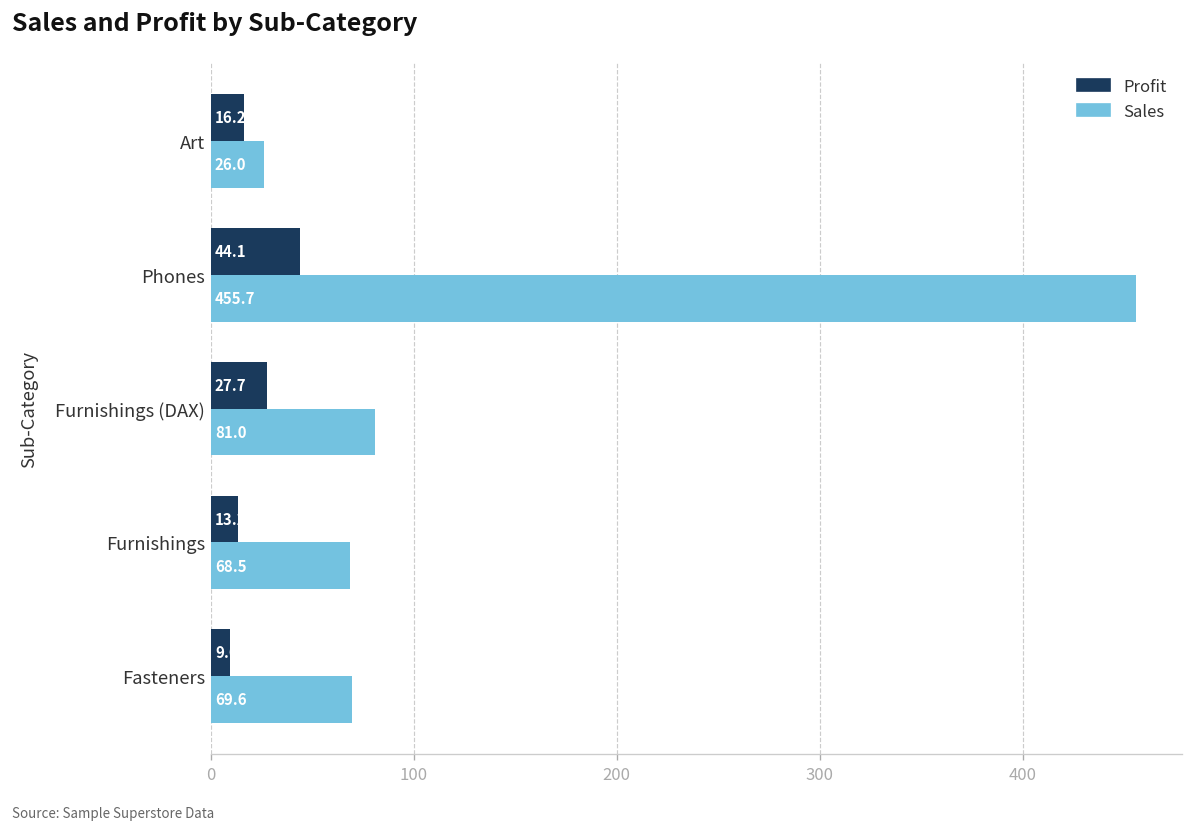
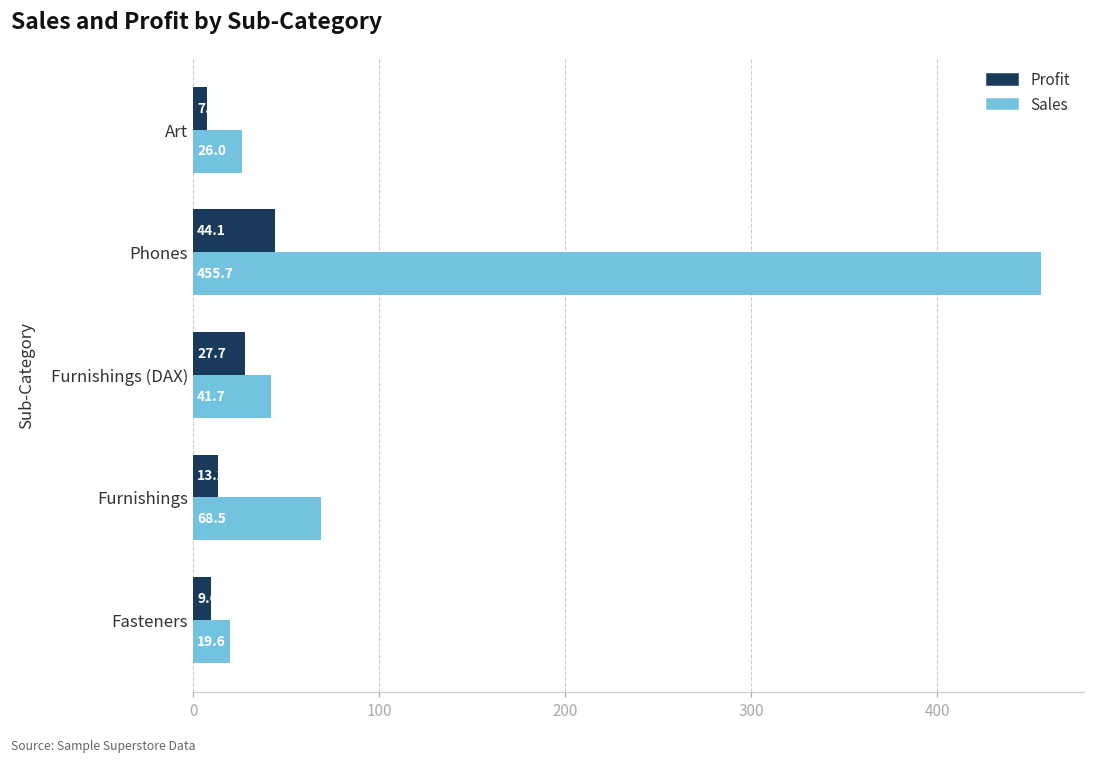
Profit, Art: 16 -> 7
Sales, Furnishings (DAX): 81.0 -> 41.7
Sales, Fasteners: 69.6 -> 19.6
